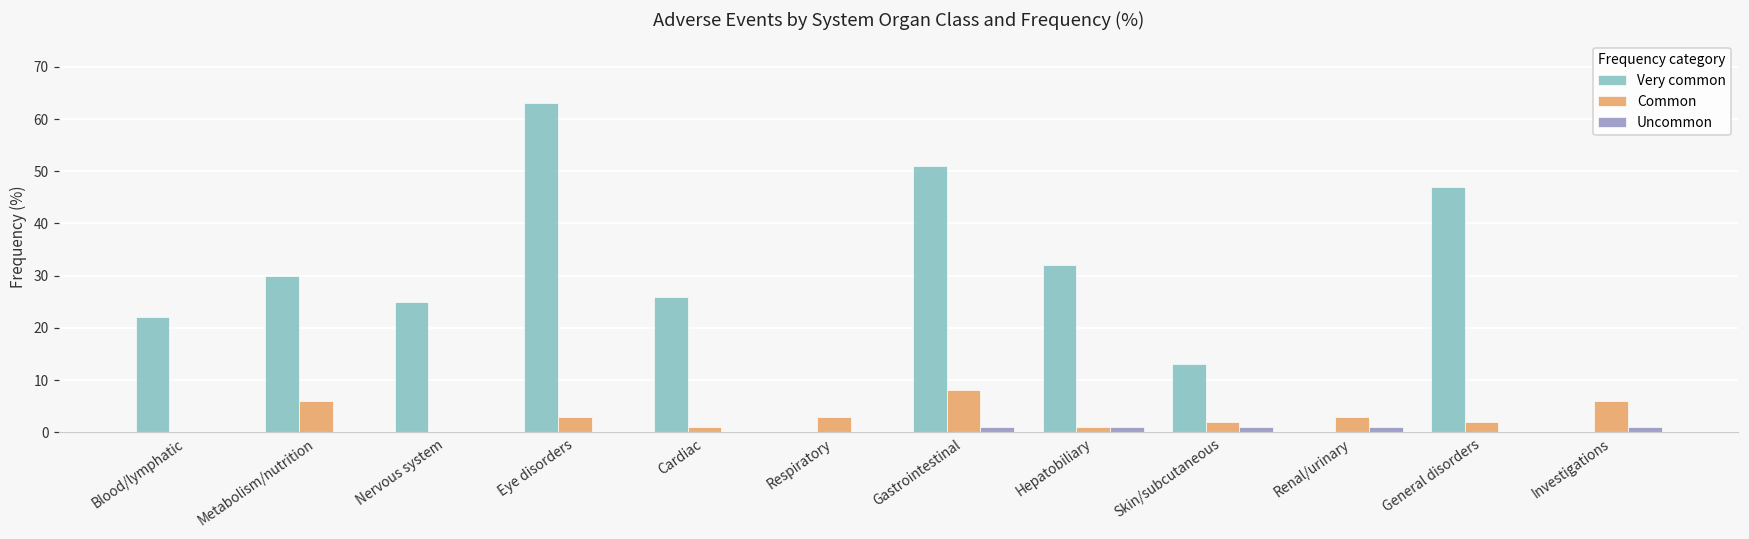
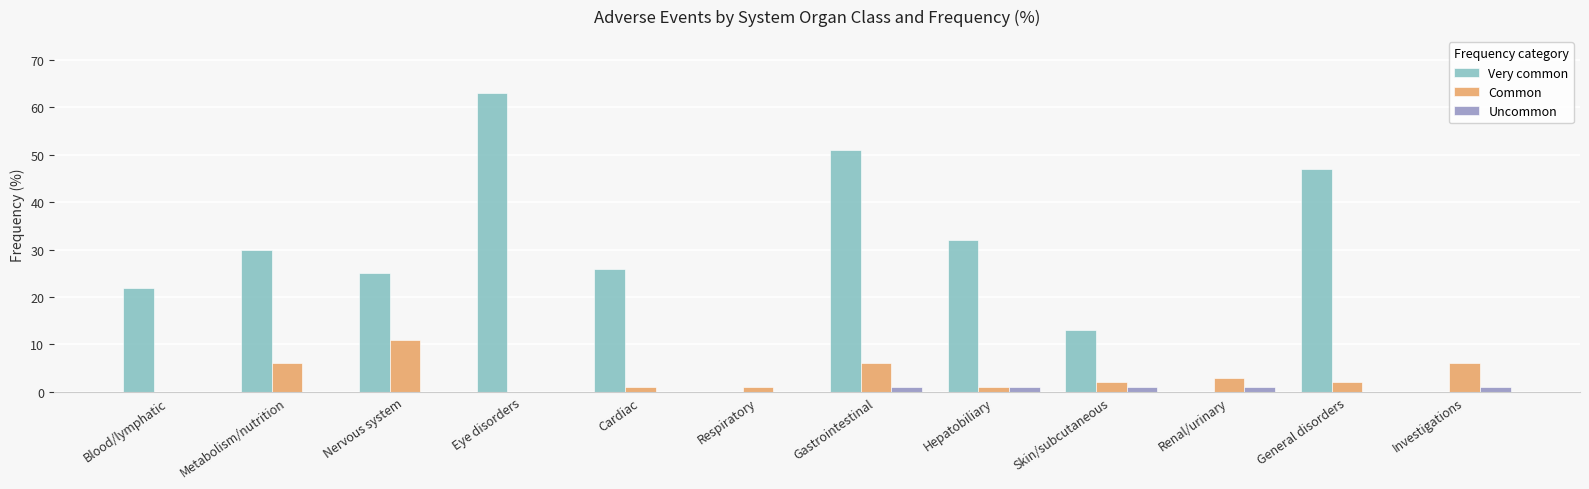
Common, Nervous system: 0 -> 11
Common, Eye disorders: 3 -> 0
Common, Respiratory: 3 -> 1
Common, Gastrointestinal: 8 -> 6
